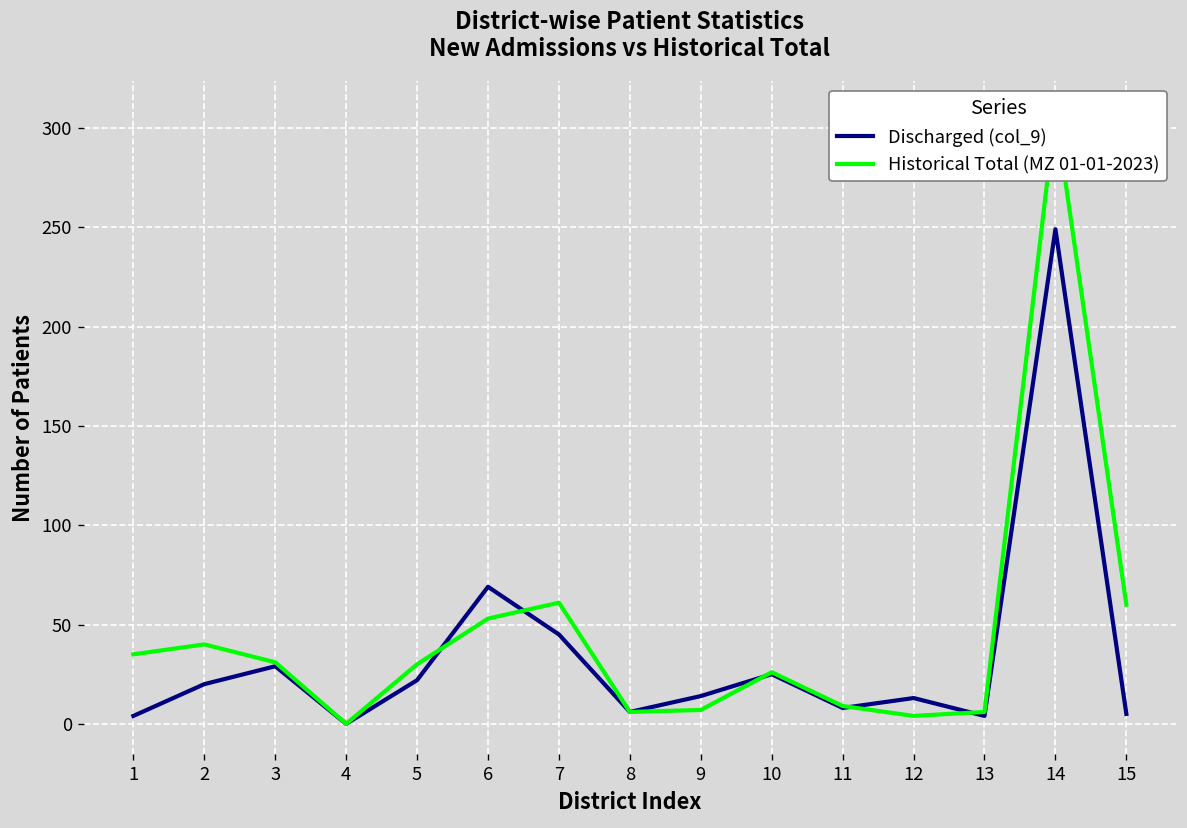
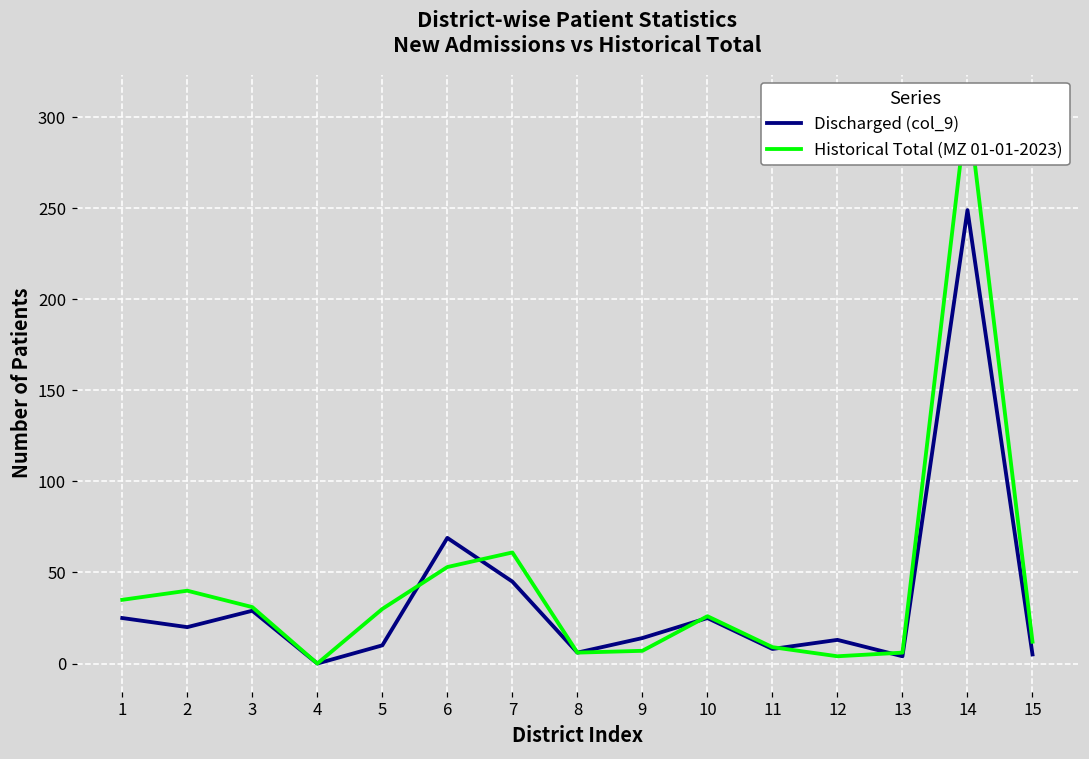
Discharged (col_9), 1: 4 -> 25
Discharged (col_9), 5: 22 -> 10
Historical Total (MZ 01-01-2023), 15: 60 -> 12
